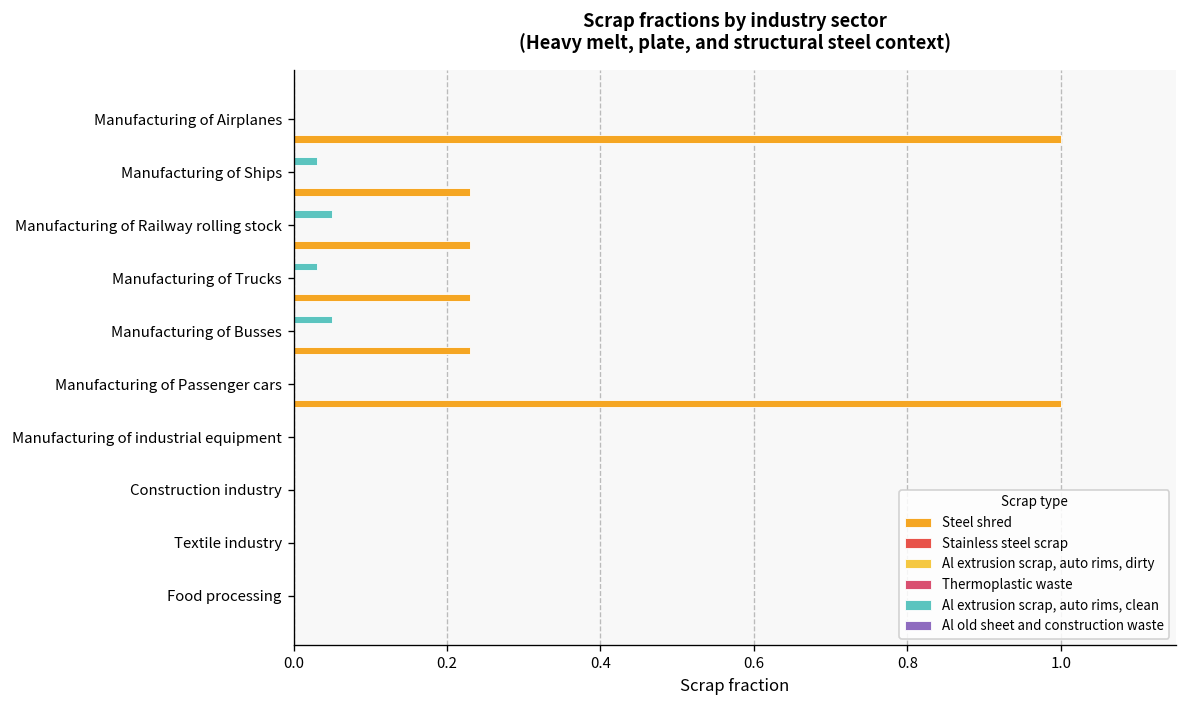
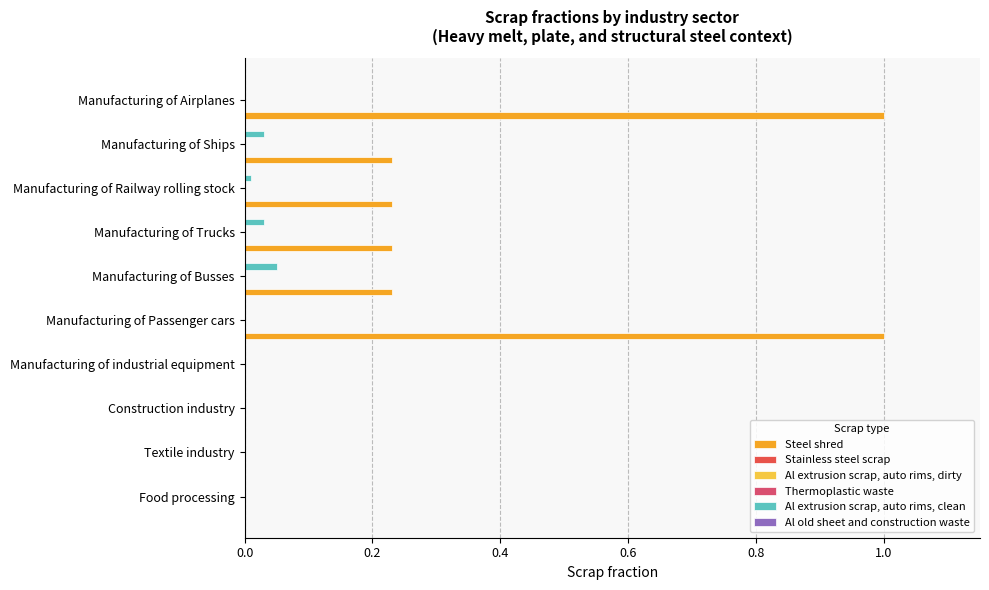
Al extrusion scrap, auto rims, clean, Manufacturing of Railway rolling stock: 0.05 -> 0.01
